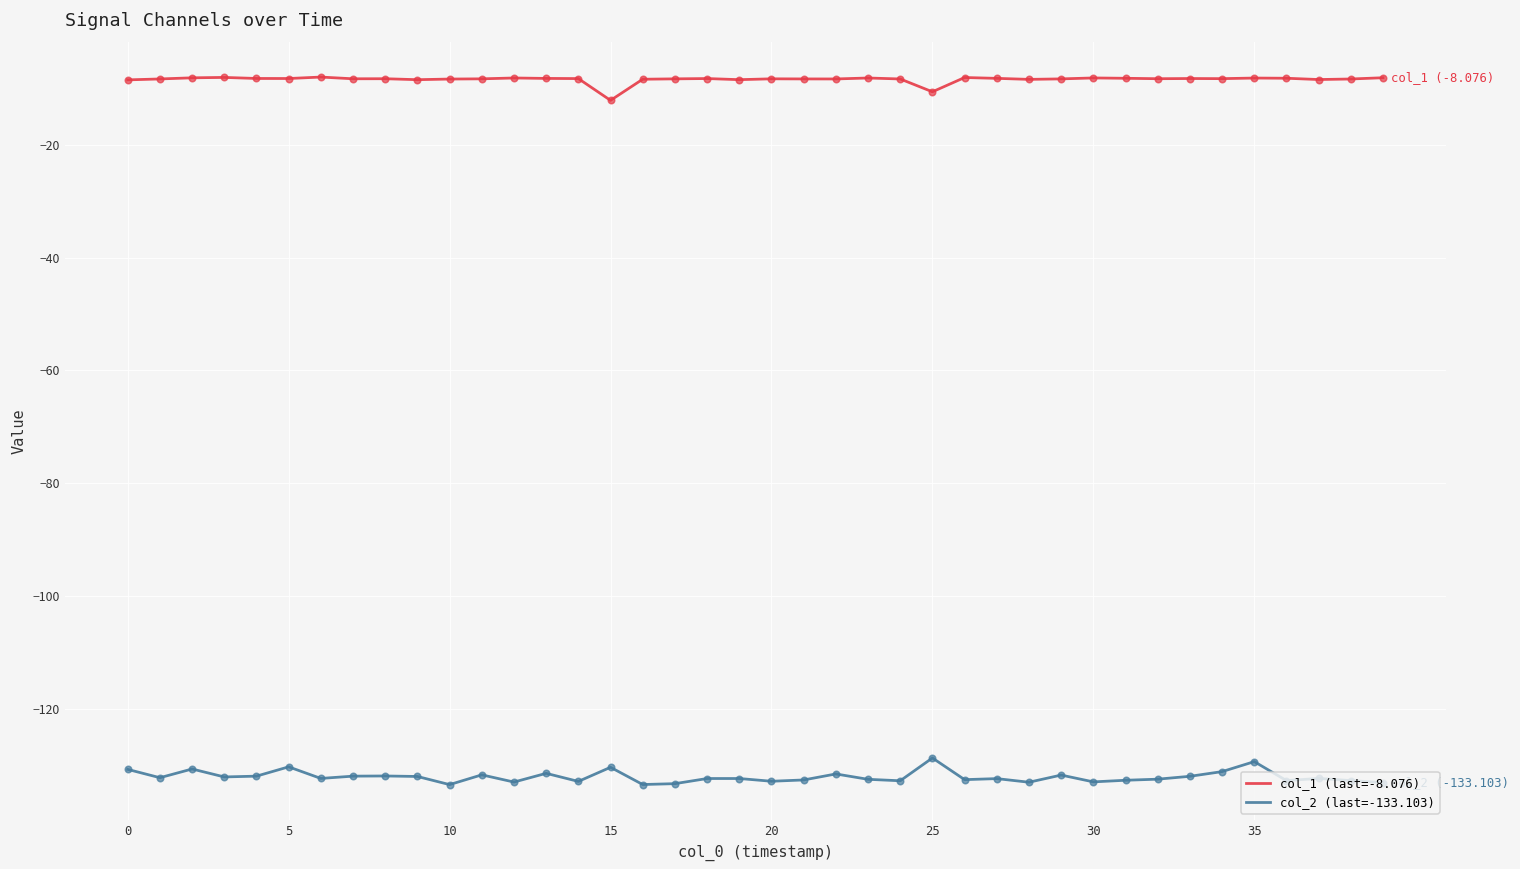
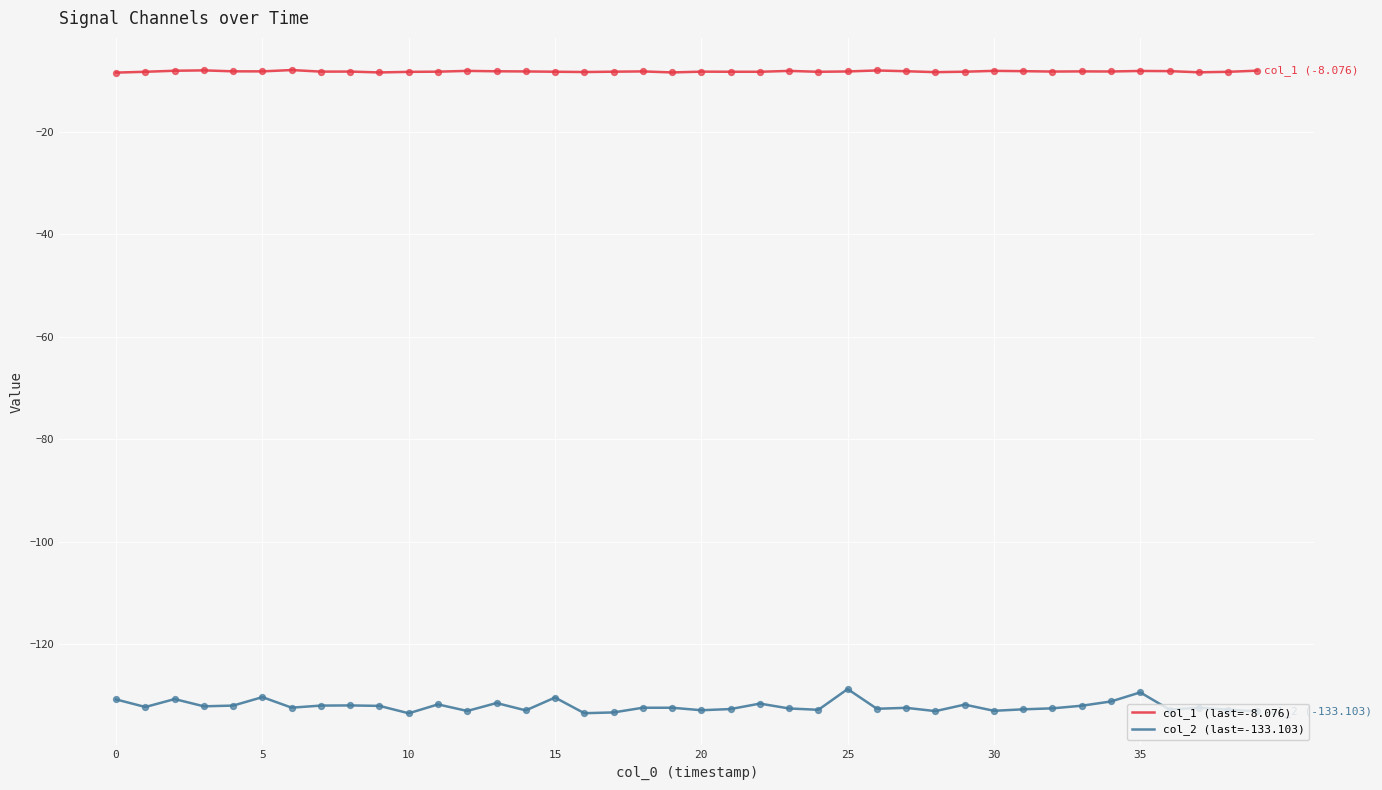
col_1 (last=-8.076), 15: -12 -> -8
col_1 (last=-8.076), 25: -11 -> -8
